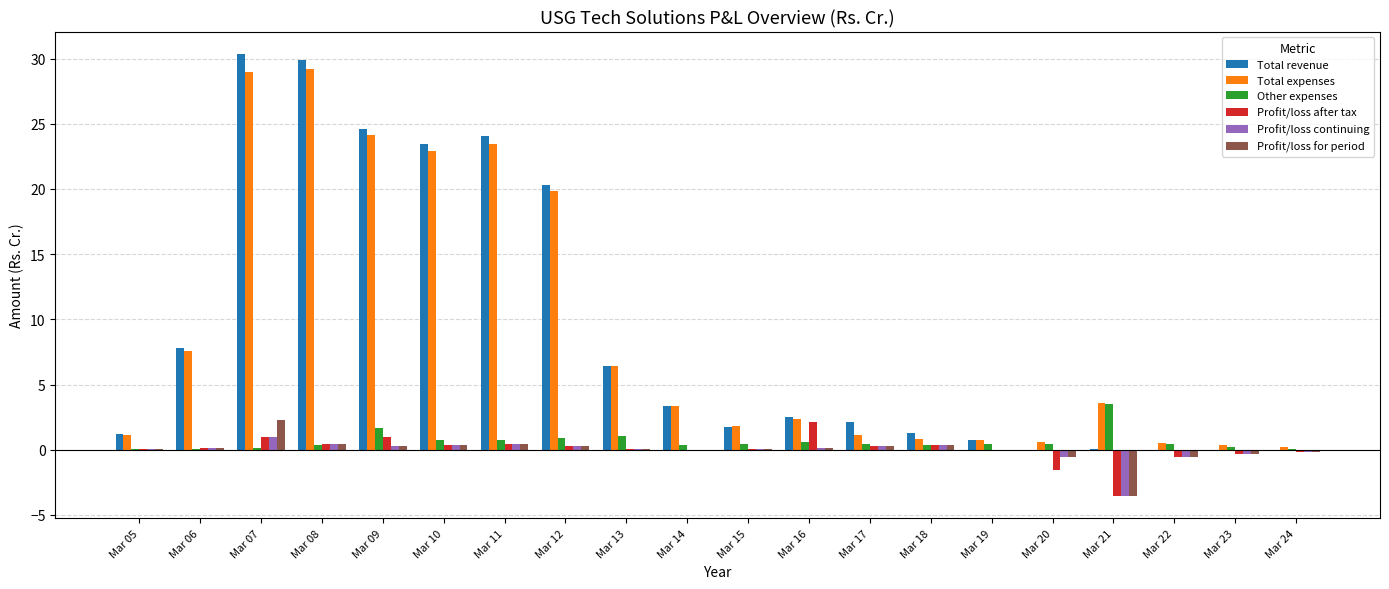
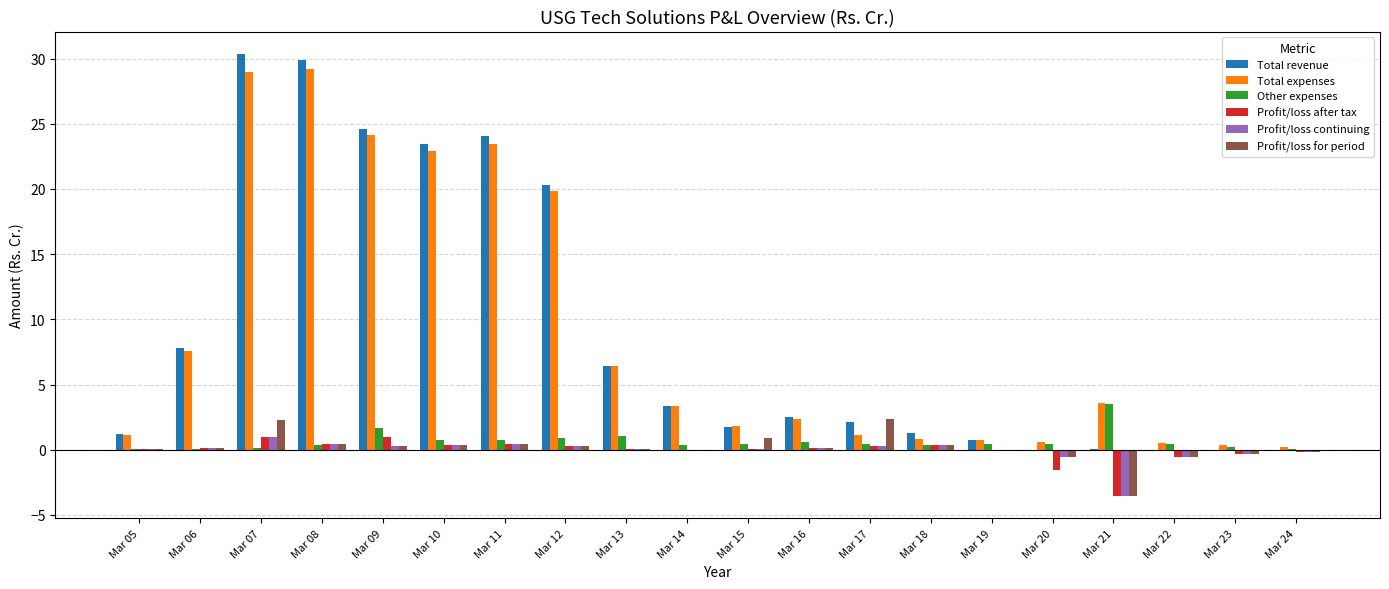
Profit/loss for period, Mar 15: 0.0 -> 0.9
Profit/loss after tax, Mar 16: 2.1 -> 0.1
Profit/loss for period, Mar 17: 0.3 -> 2.4
